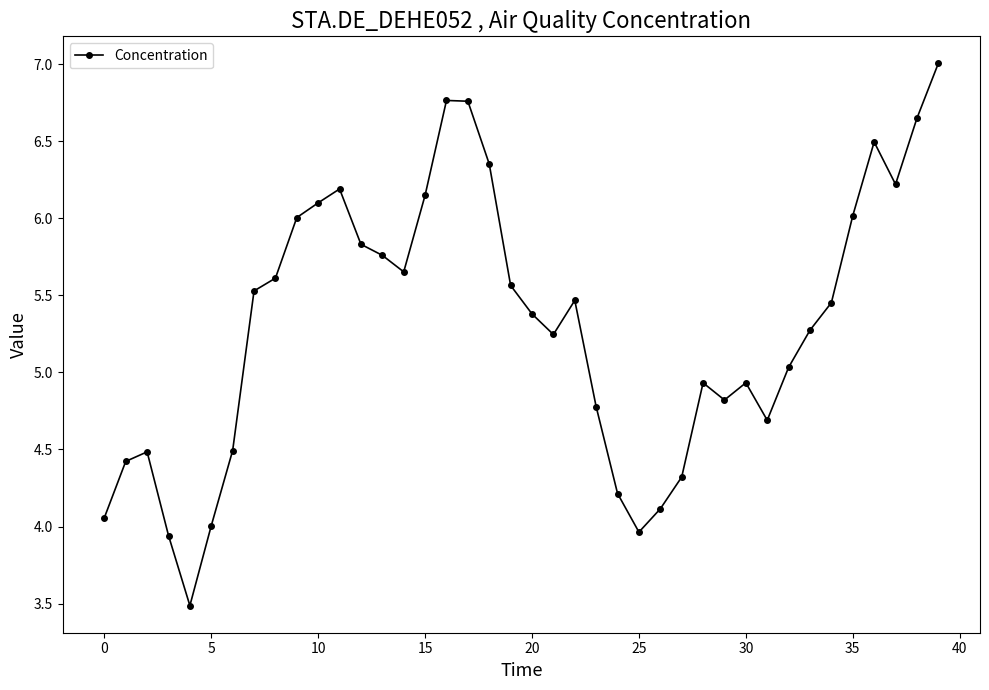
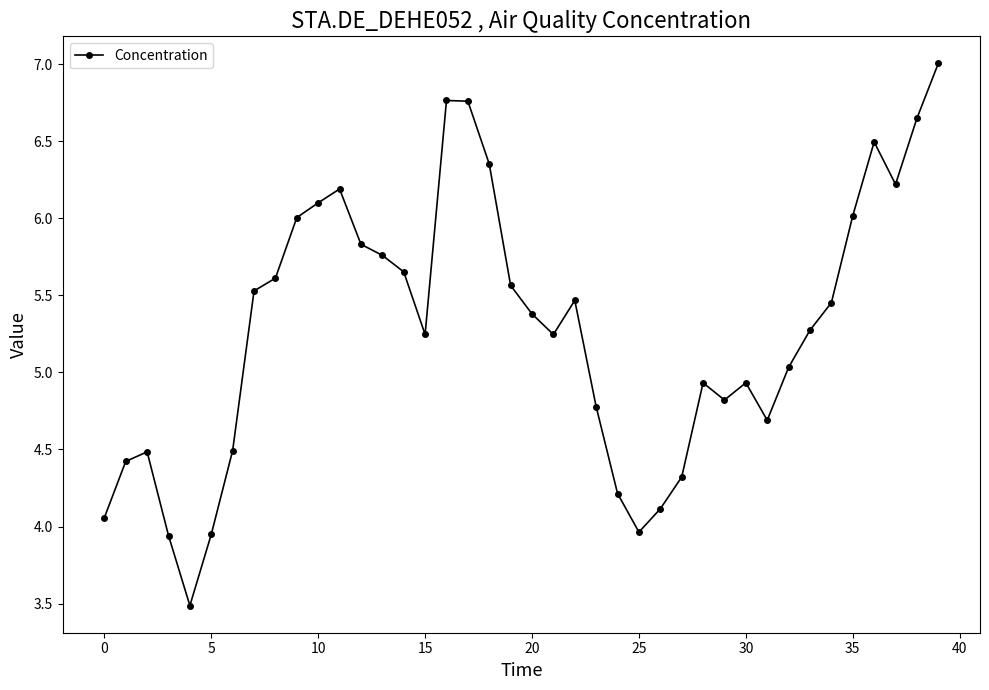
5: 4.01 -> 3.95
15: 6.15 -> 5.25
